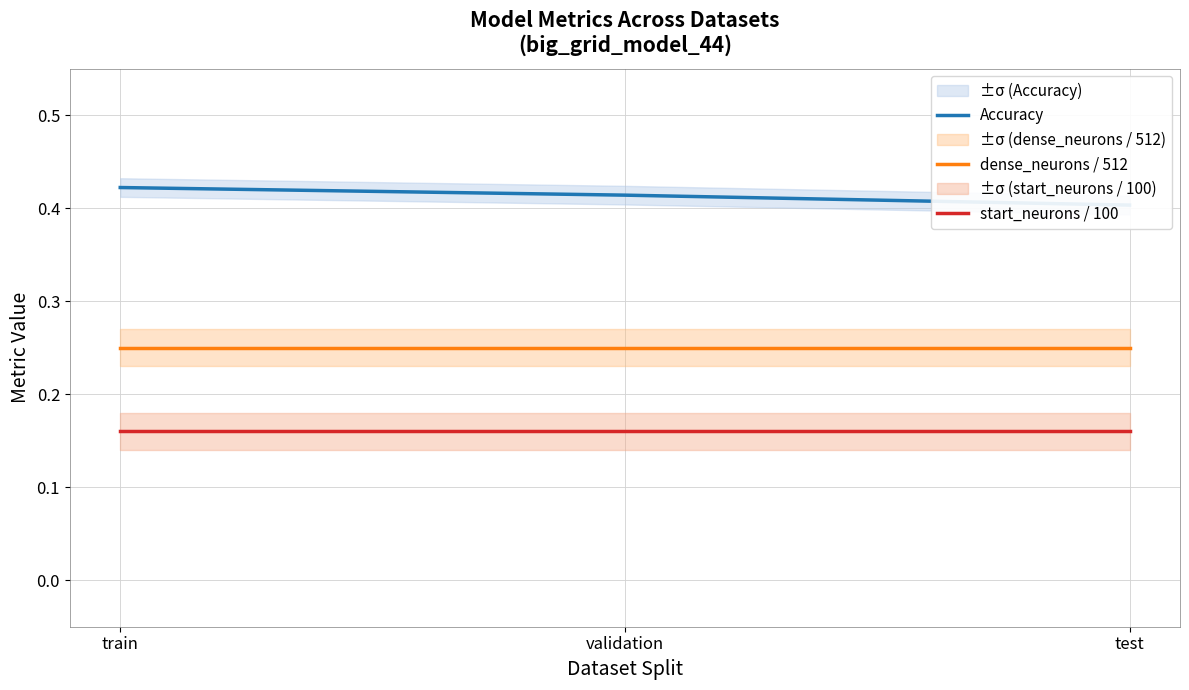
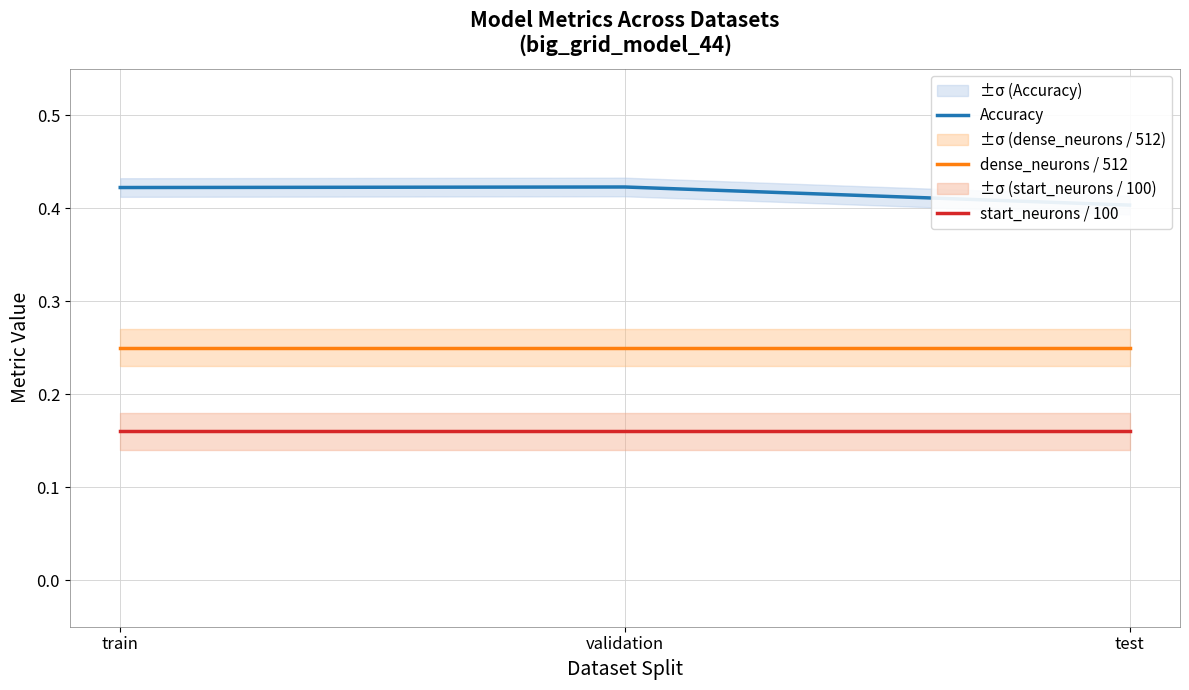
Accuracy, validation: 0.41 -> 0.42
